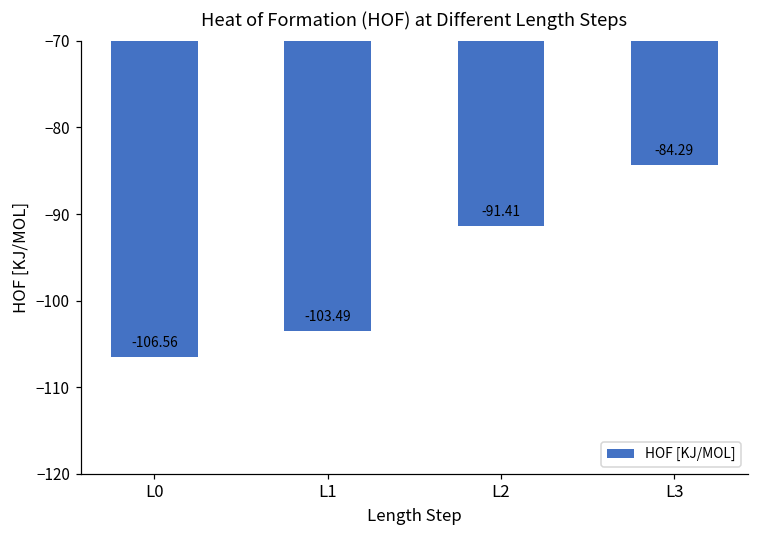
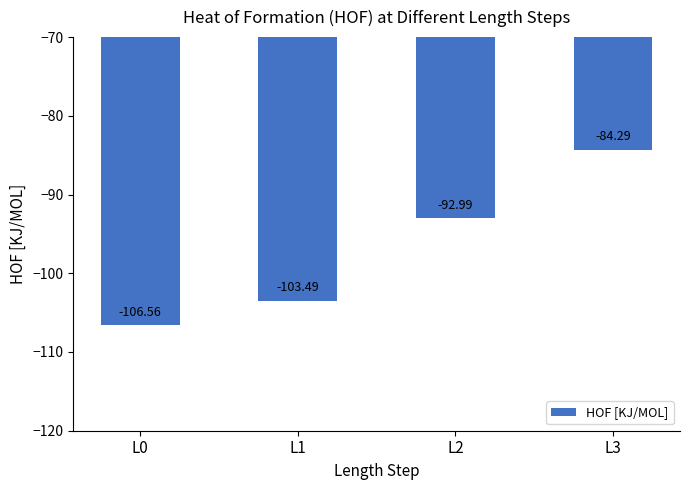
L2: -91.41 -> -92.99
